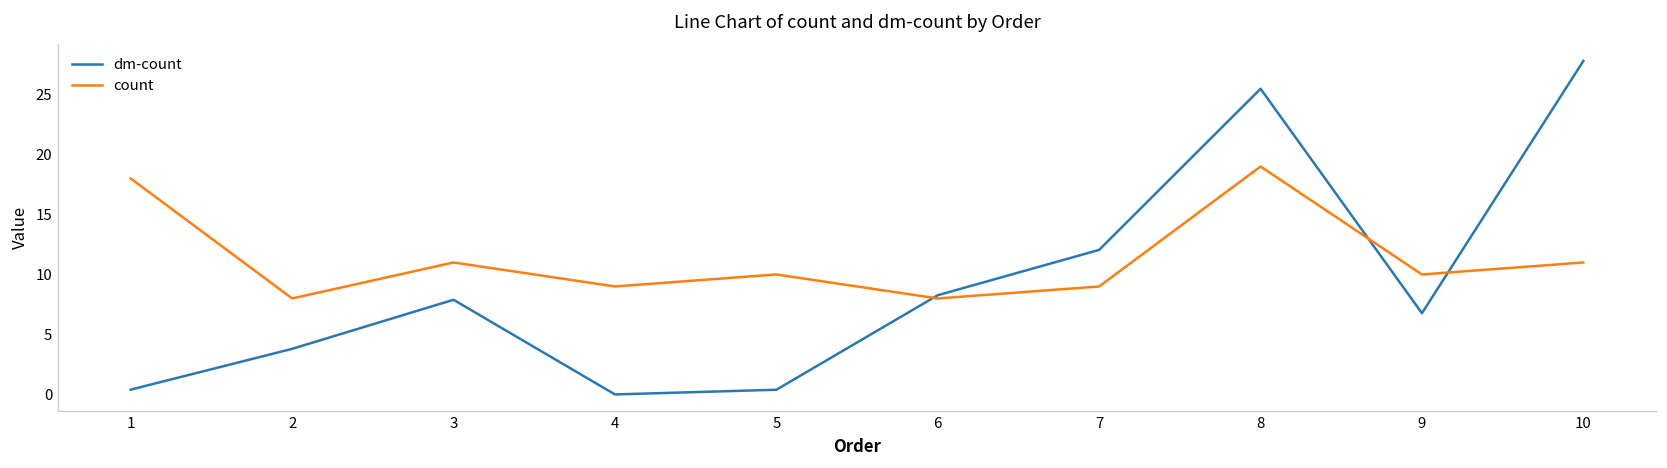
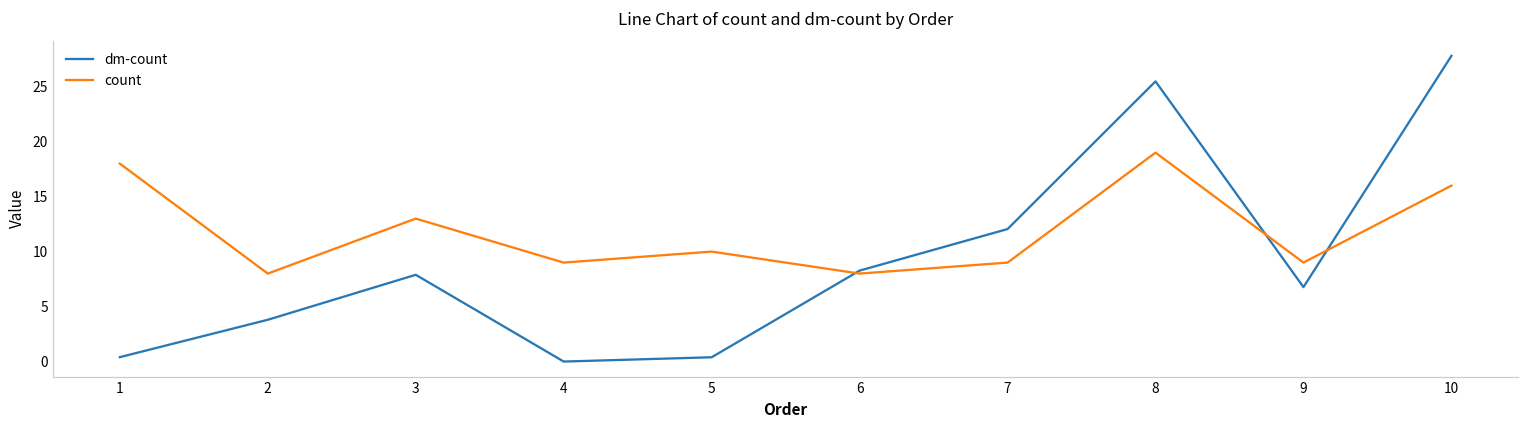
count, 3: 11 -> 13
count, 9: 10 -> 9
count, 10: 11 -> 16
